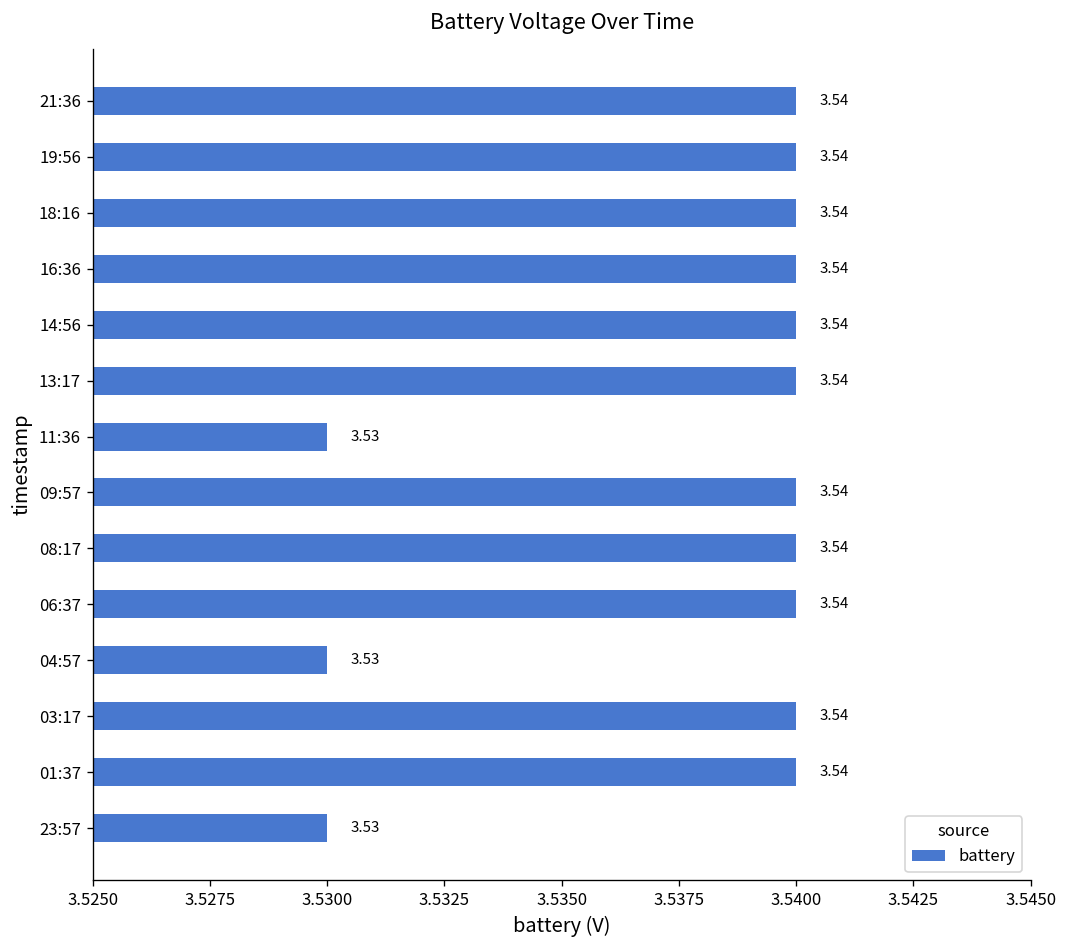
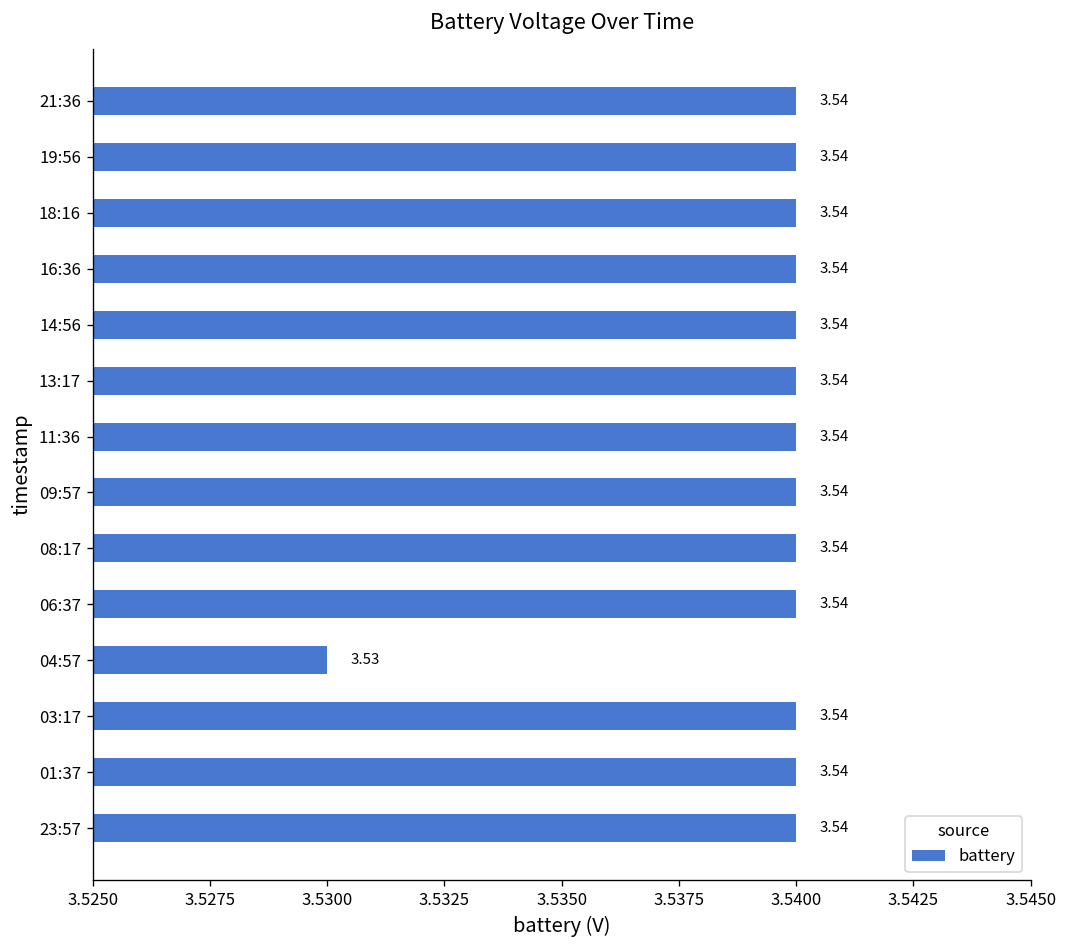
11:36: 3.53 -> 3.54
23:57: 3.53 -> 3.54
